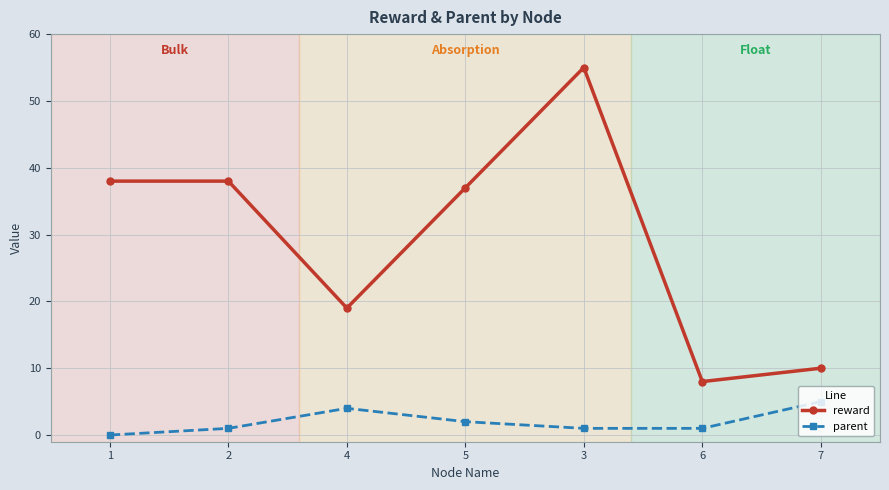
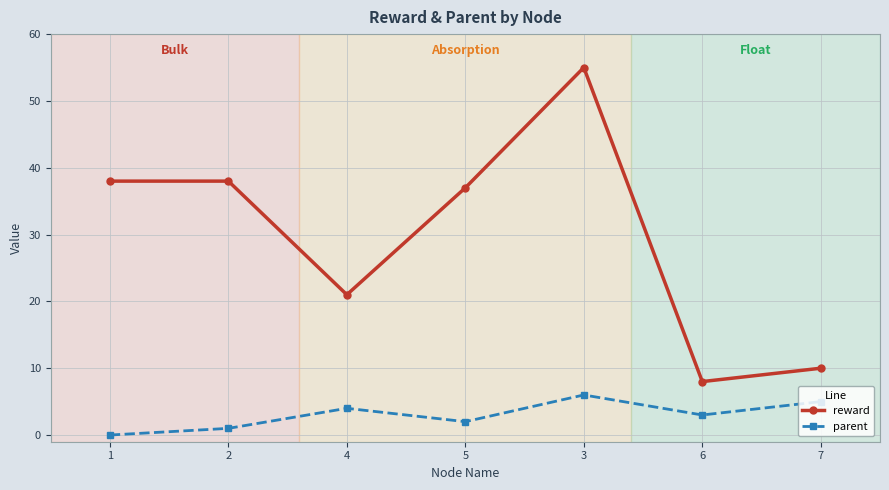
reward, 4: 19 -> 21
parent, 3: 1 -> 6
parent, 6: 1 -> 3
